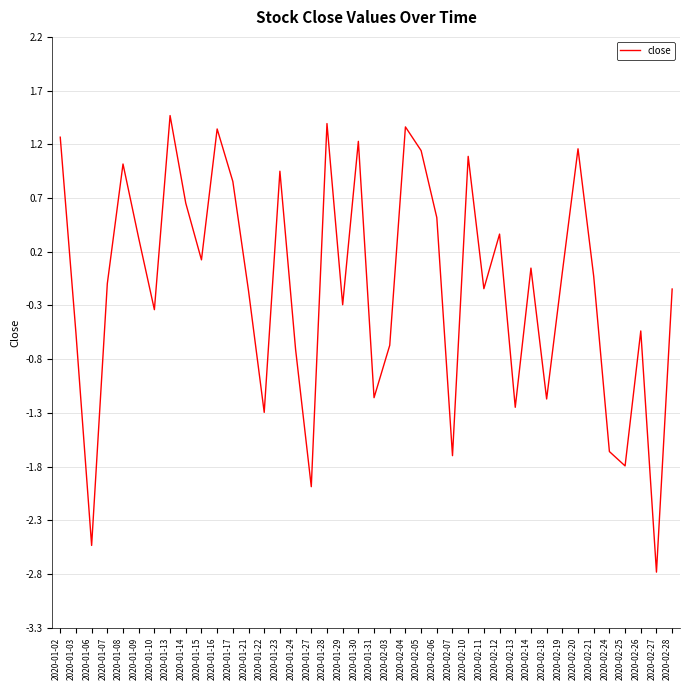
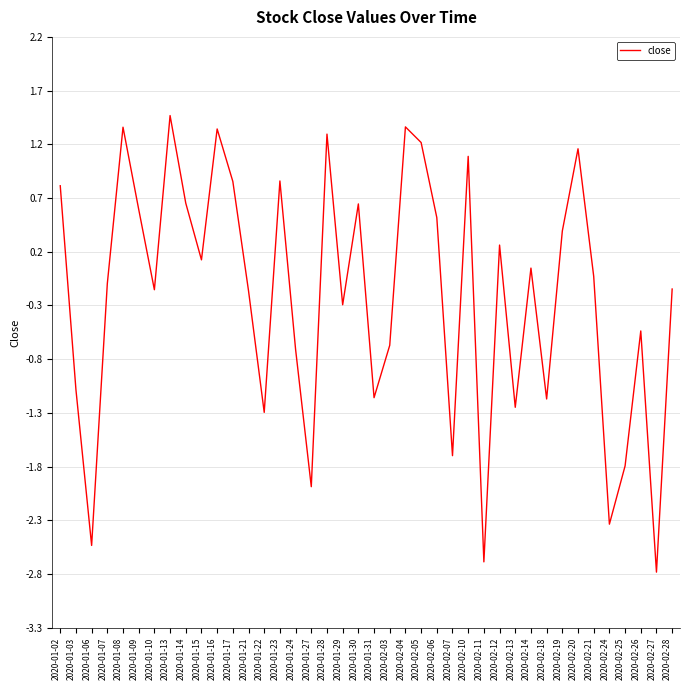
2020-01-02: 1.27 -> 0.81
2020-01-03: -0.56 -> -1.08
2020-01-08: 1.02 -> 1.36
2020-01-09: 0.33 -> 0.59
2020-01-10: -0.34 -> -0.15
2020-01-23: 0.95 -> 0.86
2020-01-28: 1.39 -> 1.30
2020-01-30: 1.23 -> 0.65
2020-02-05: 1.14 -> 1.22
2020-02-11: -0.14 -> -2.69
2020-02-12: 0.36 -> 0.26
2020-02-19: 0.01 -> 0.39
2020-02-24: -1.66 -> -2.34
